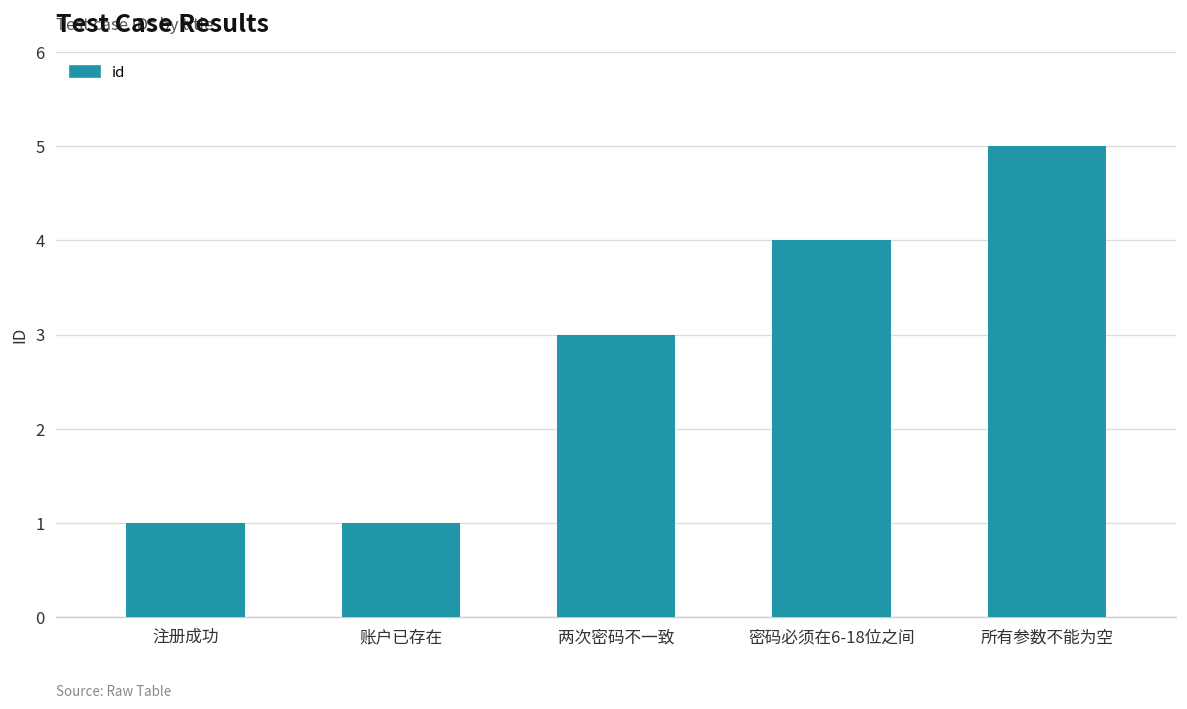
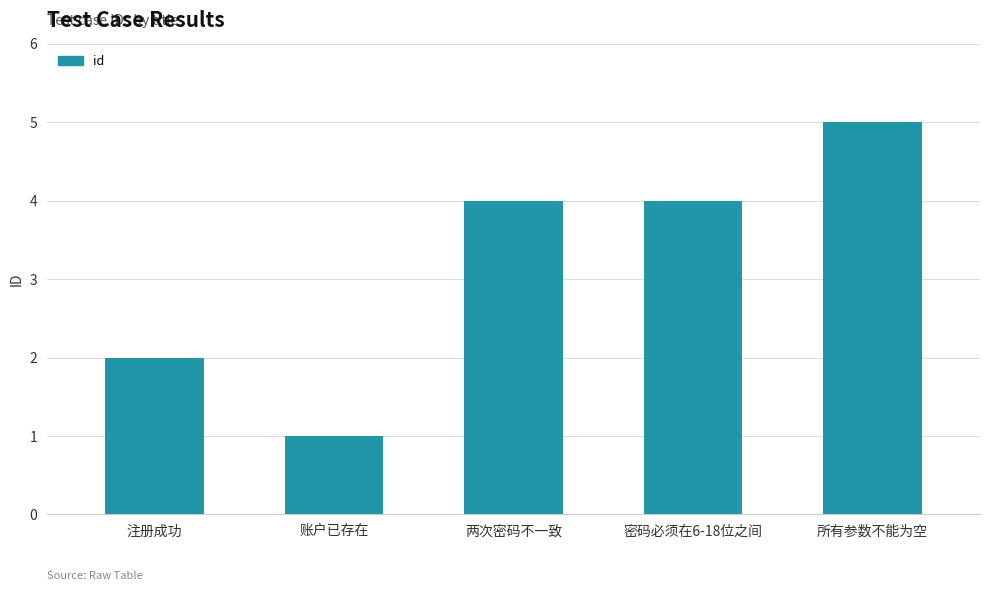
注册成功: 1 -> 2
两次密码不一致: 3 -> 4
